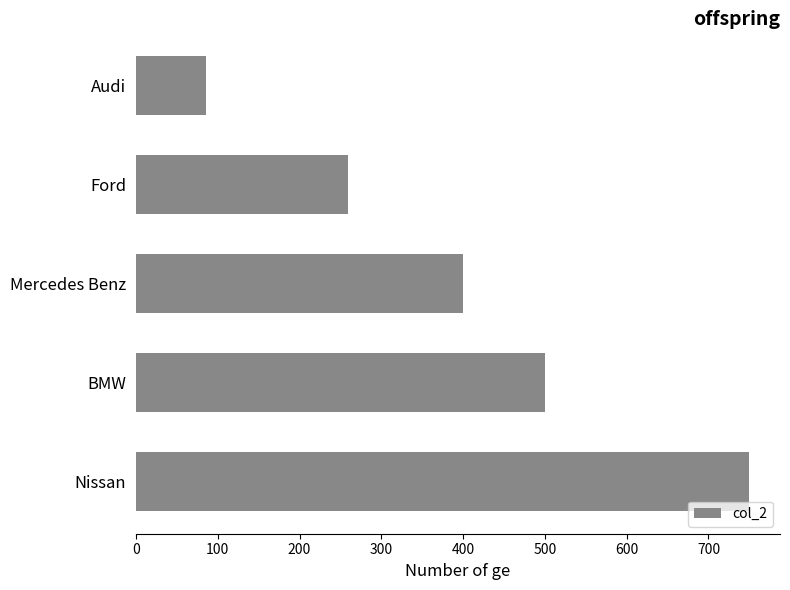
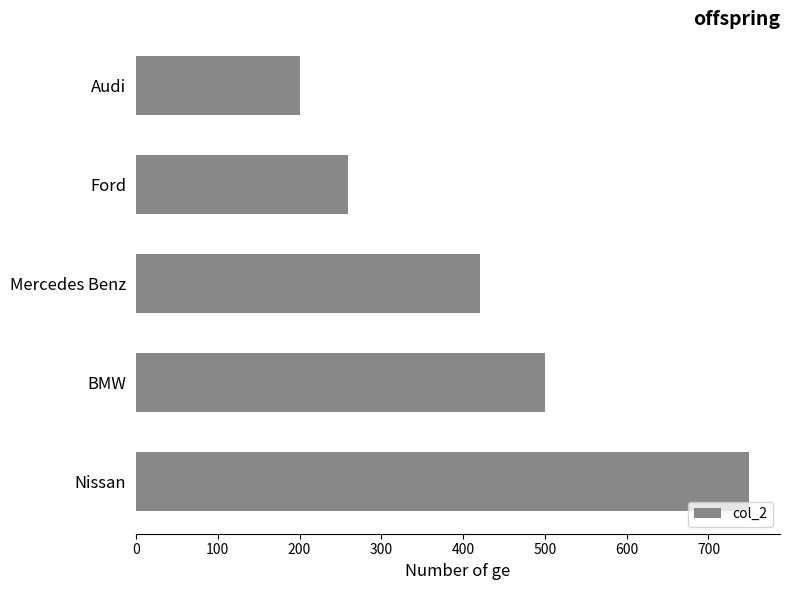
Audi: 90 -> 200
Mercedes Benz: 400 -> 420
